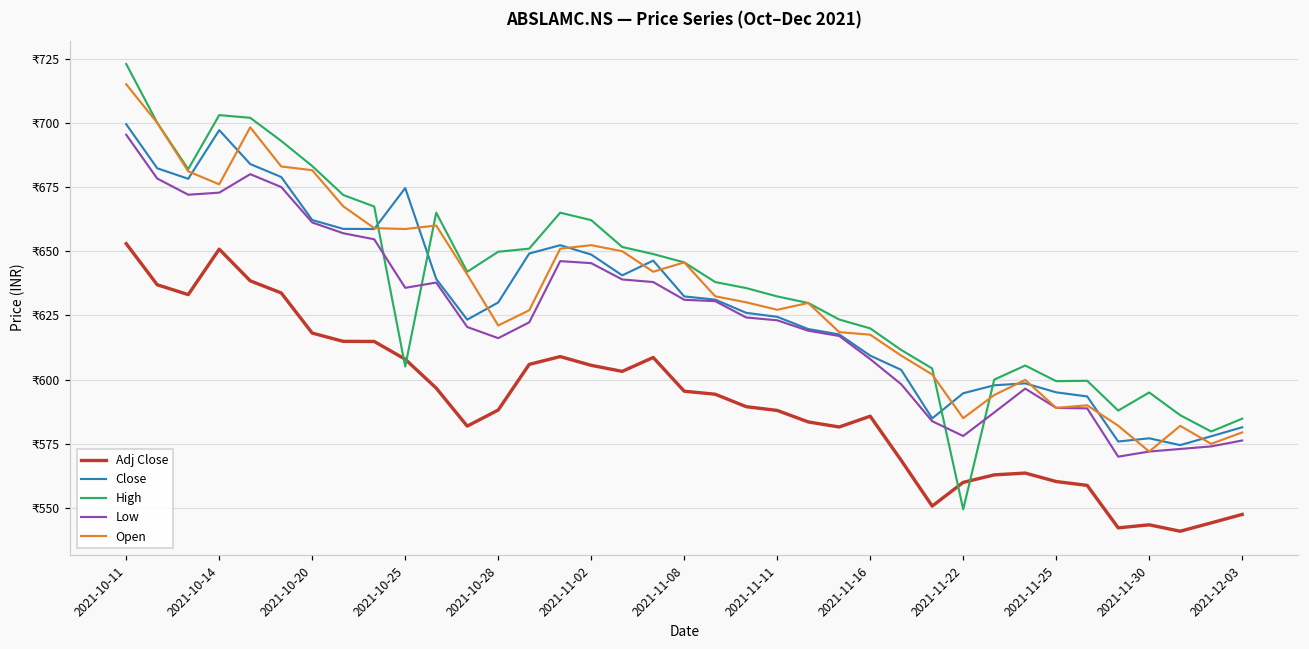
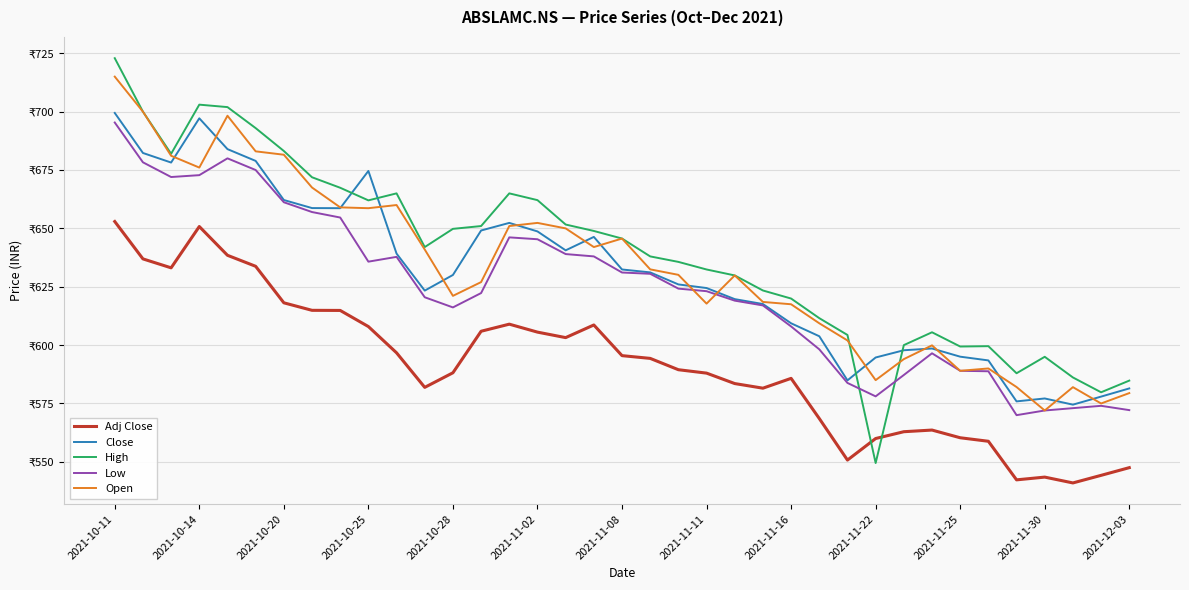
High, 2021-10-25: ₹605 -> ₹662
Open, 2021-11-11: ₹627 -> ₹618
Low, 2021-12-03: ₹576 -> ₹572
